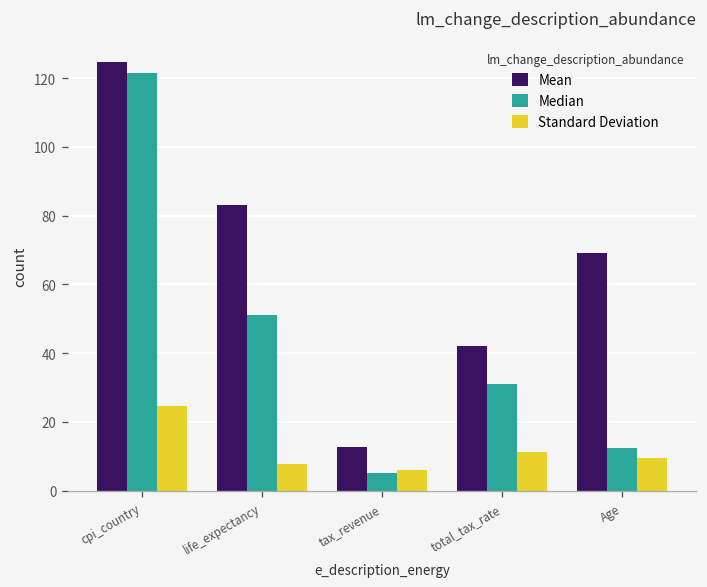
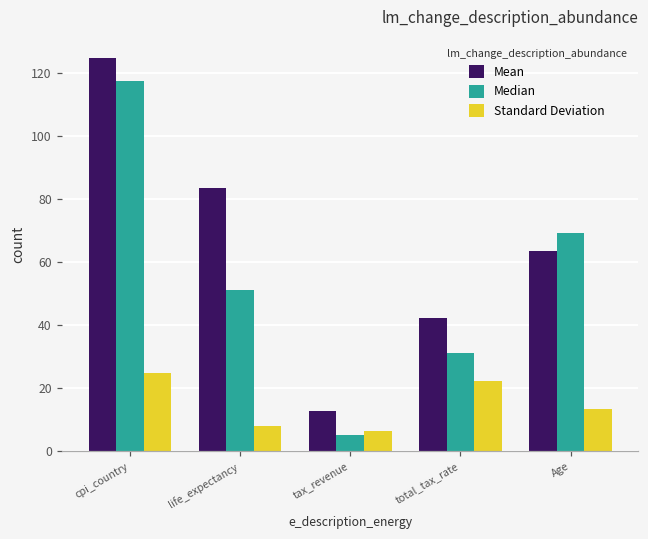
Median, cpi_country: 122 -> 117
Standard Deviation, total_tax_rate: 11 -> 22
Mean, Age: 69 -> 63
Median, Age: 12 -> 69
Standard Deviation, Age: 10 -> 13
